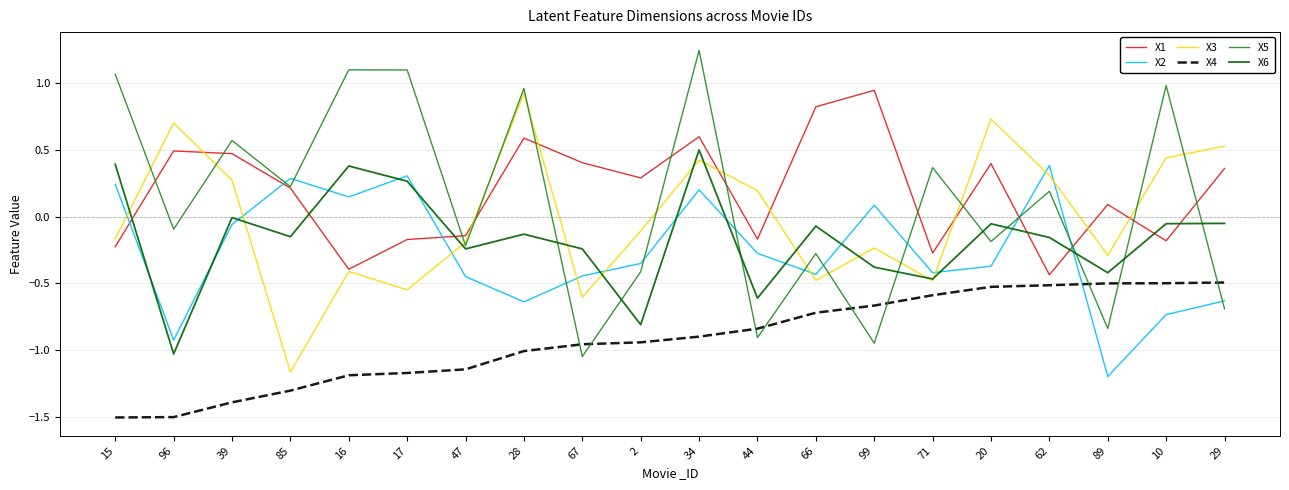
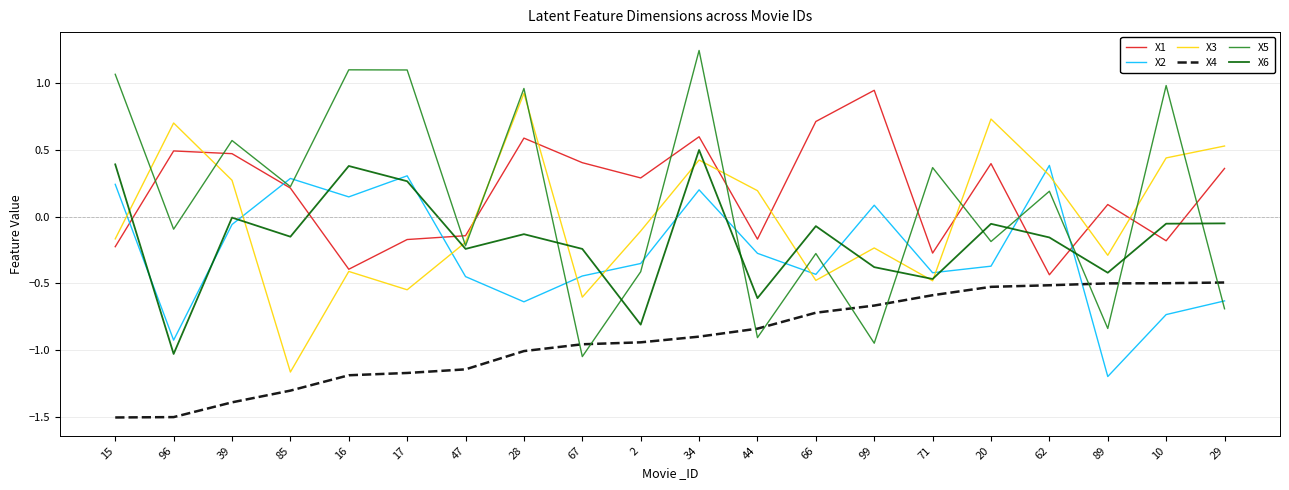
X1, 66: 0.82 -> 0.71
